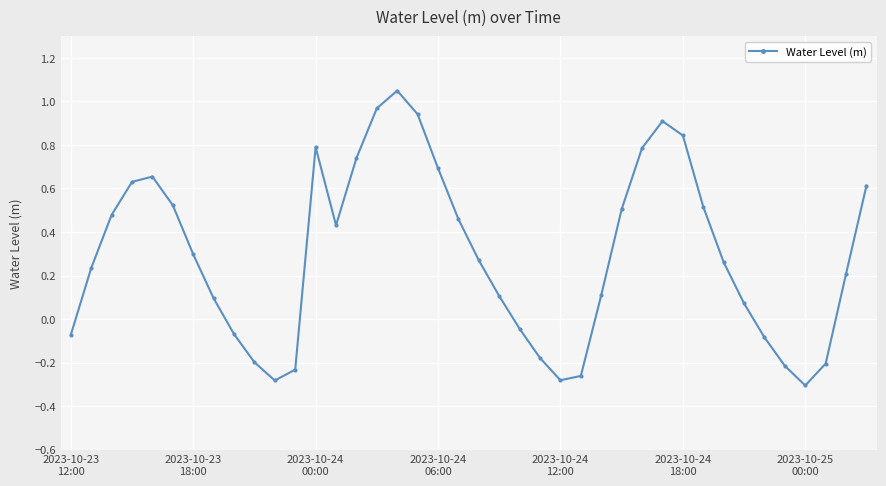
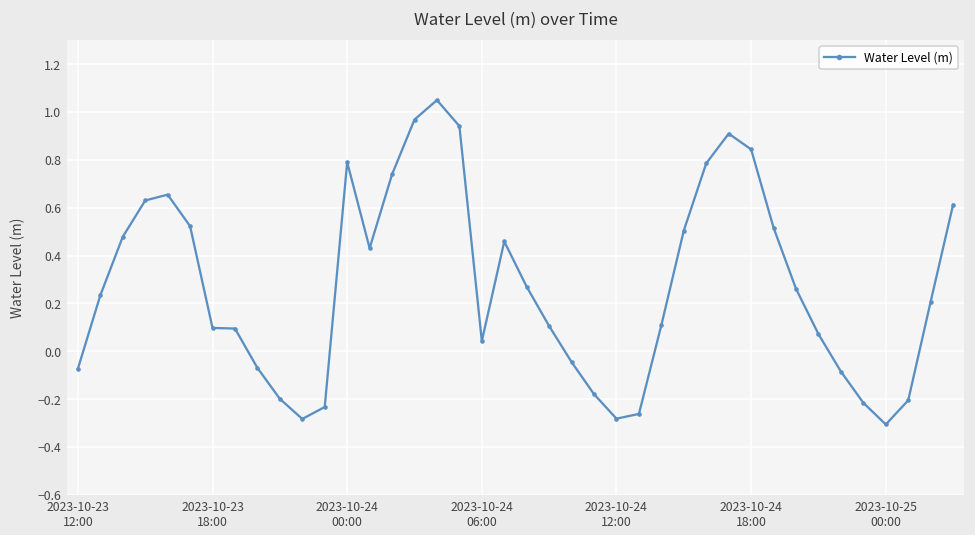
2023-10-23 18:00: 0.30 -> 0.10
2023-10-24 06:00: 0.69 -> 0.04
